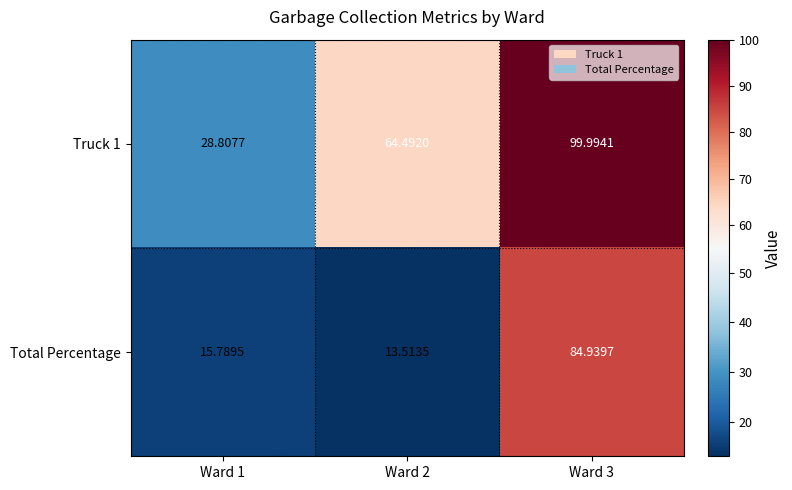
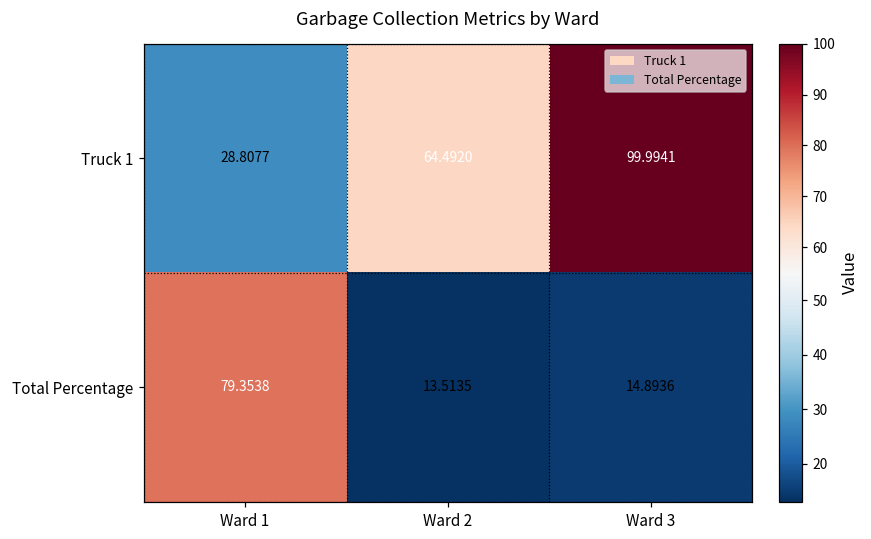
Total Percentage, Ward 1: 15.7895 -> 79.3538
Total Percentage, Ward 3: 84.9397 -> 14.8936
